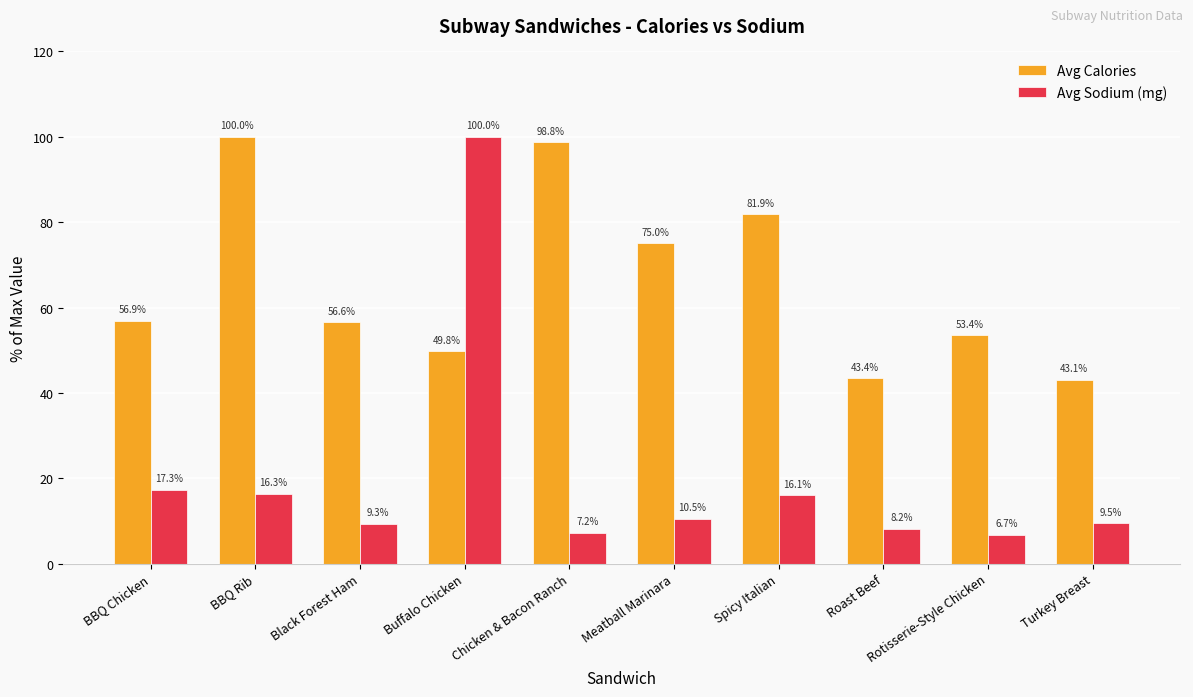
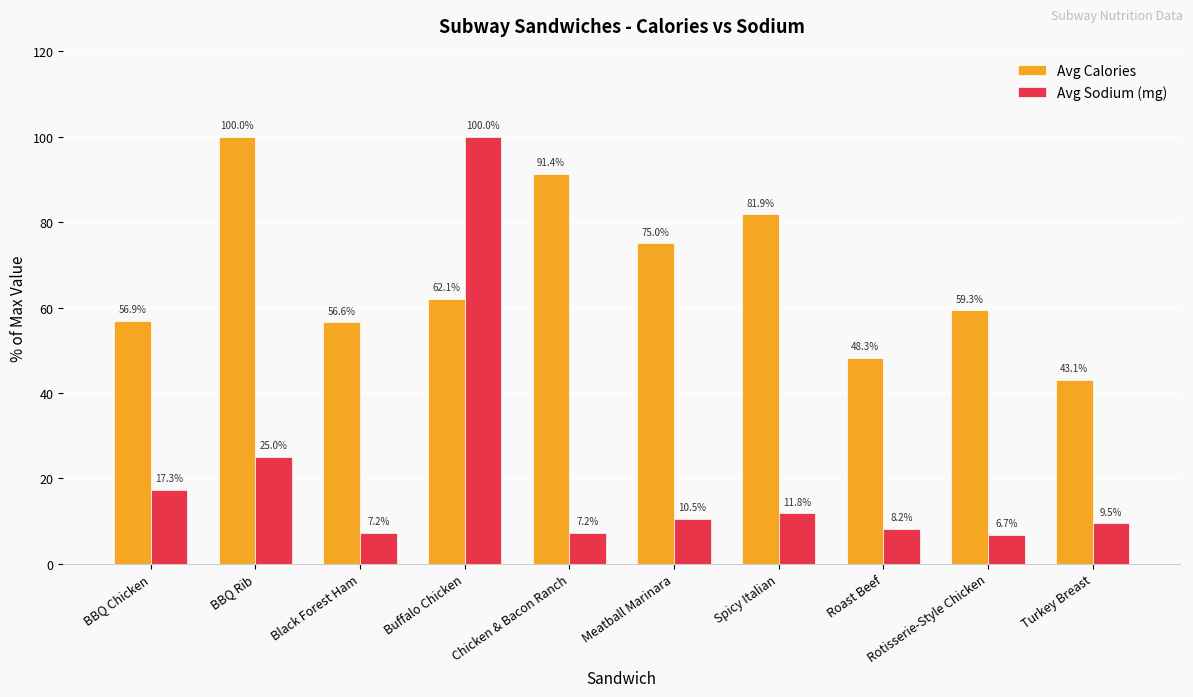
Avg Sodium (mg), BBQ Rib: 16.3% -> 25.0%
Avg Sodium (mg), Black Forest Ham: 9.3% -> 7.2%
Avg Calories, Buffalo Chicken: 49.8% -> 62.1%
Avg Calories, Chicken & Bacon Ranch: 98.8% -> 91.4%
Avg Sodium (mg), Spicy Italian: 16.1% -> 11.8%
Avg Calories, Roast Beef: 43.4% -> 48.3%
Avg Calories, Rotisserie-Style Chicken: 53.4% -> 59.3%
